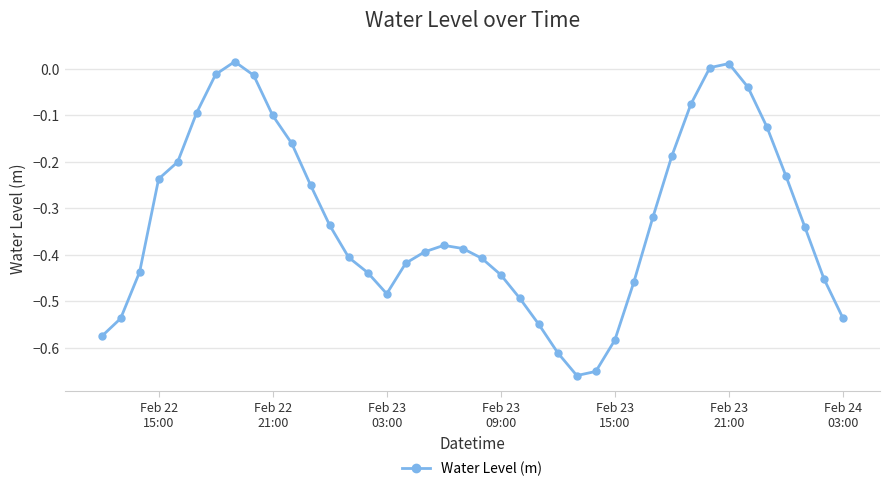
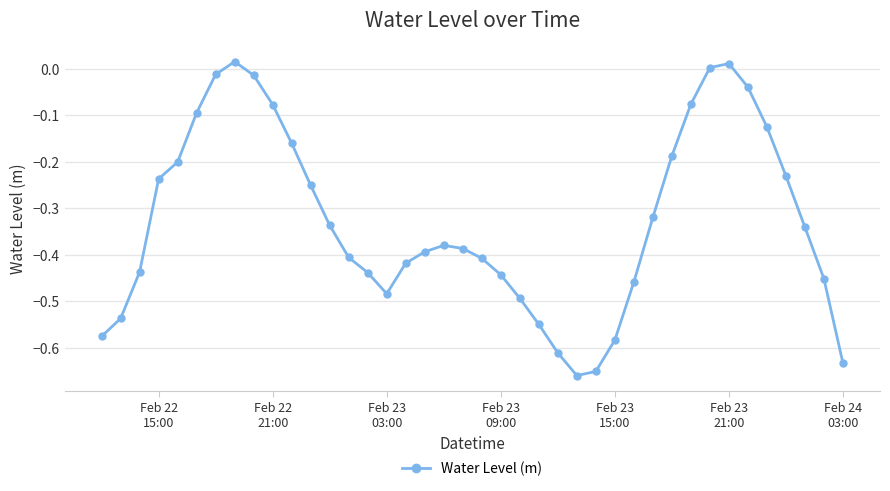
Feb 22 21:00: -0.10 -> -0.08
Feb 24 03:00: -0.54 -> -0.63
